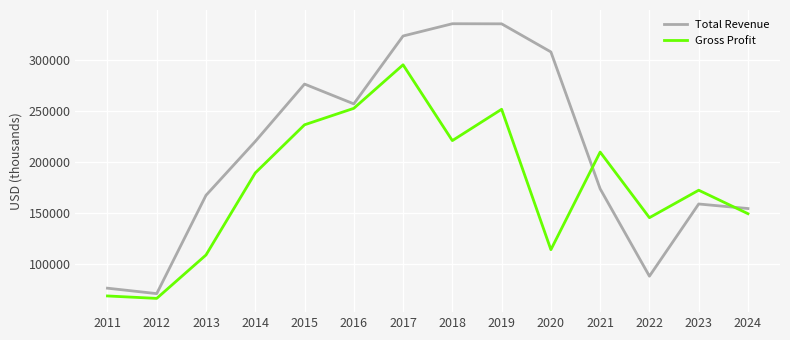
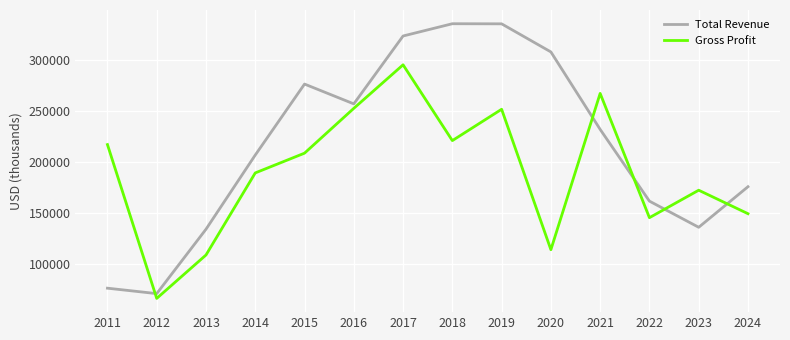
Gross Profit, 2011: 69000 -> 217000
Total Revenue, 2013: 167000 -> 134000
Total Revenue, 2014: 220000 -> 207000
Gross Profit, 2015: 236000 -> 208000
Total Revenue, 2021: 174000 -> 232000
Gross Profit, 2021: 210000 -> 267000
Total Revenue, 2022: 88000 -> 162000
Total Revenue, 2023: 159000 -> 136000
Total Revenue, 2024: 154000 -> 176000
